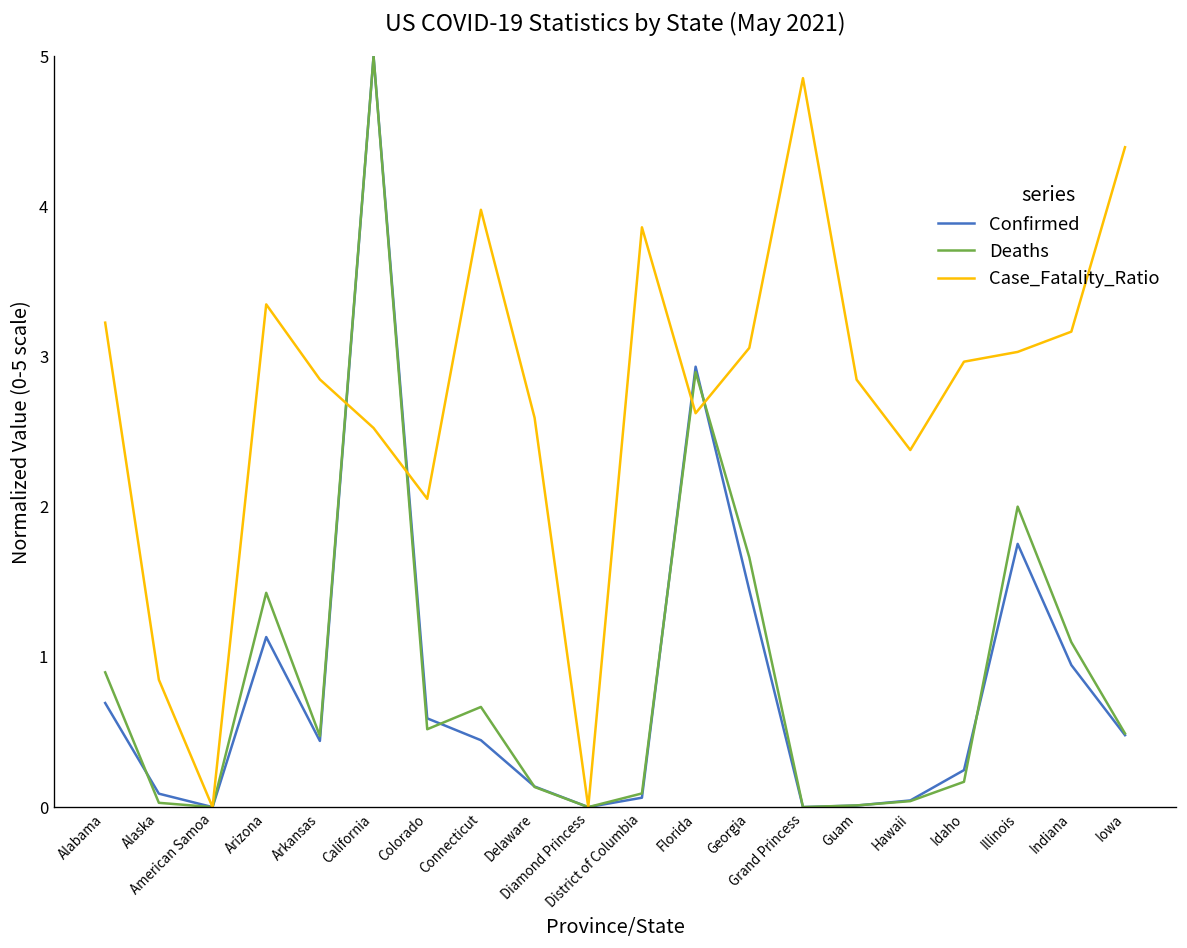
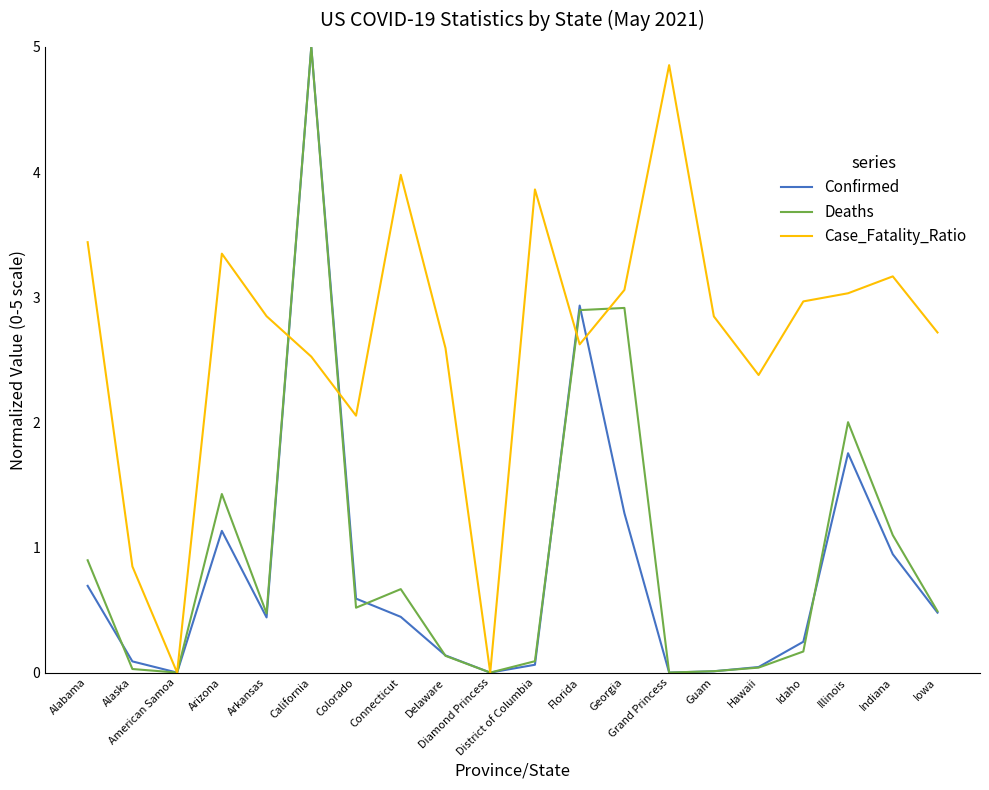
Case_Fatality_Ratio, Alabama: 3.23 -> 3.44
Confirmed, Georgia: 1.44 -> 1.27
Deaths, Georgia: 1.66 -> 2.91
Case_Fatality_Ratio, Iowa: 4.40 -> 2.72
